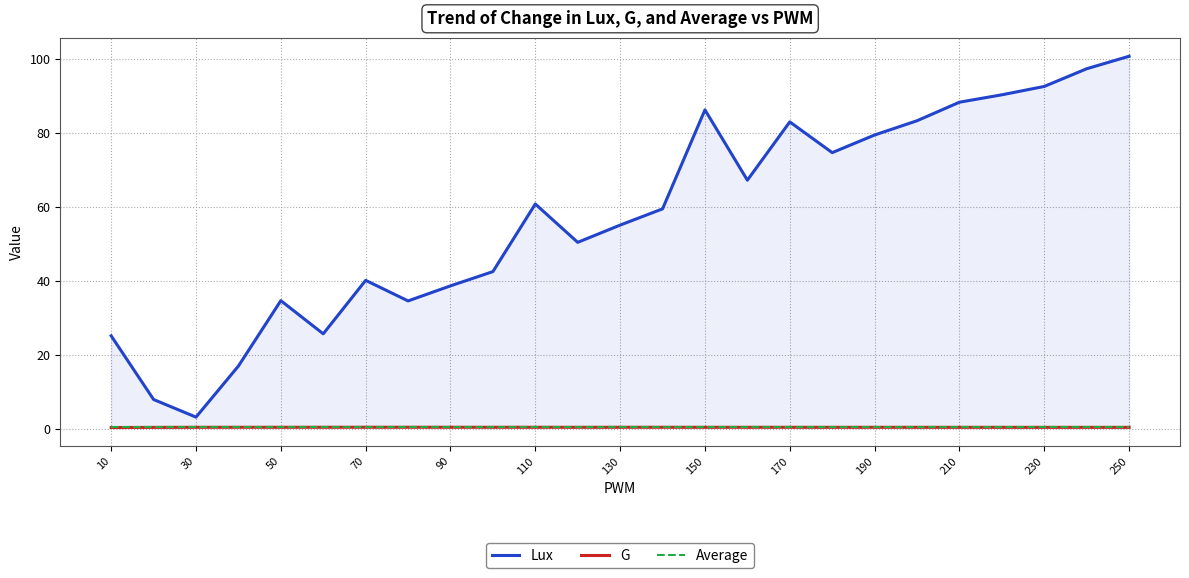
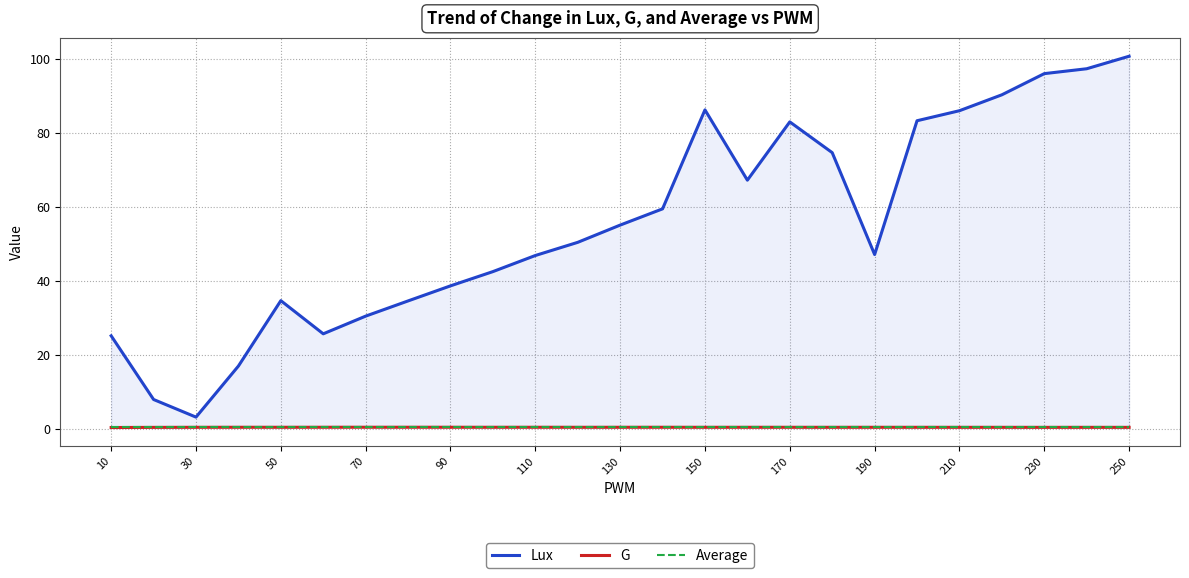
Lux, 70: 40 -> 30
Lux, 110: 61 -> 47
Lux, 190: 79 -> 47
Lux, 210: 88 -> 86
Lux, 230: 93 -> 96
